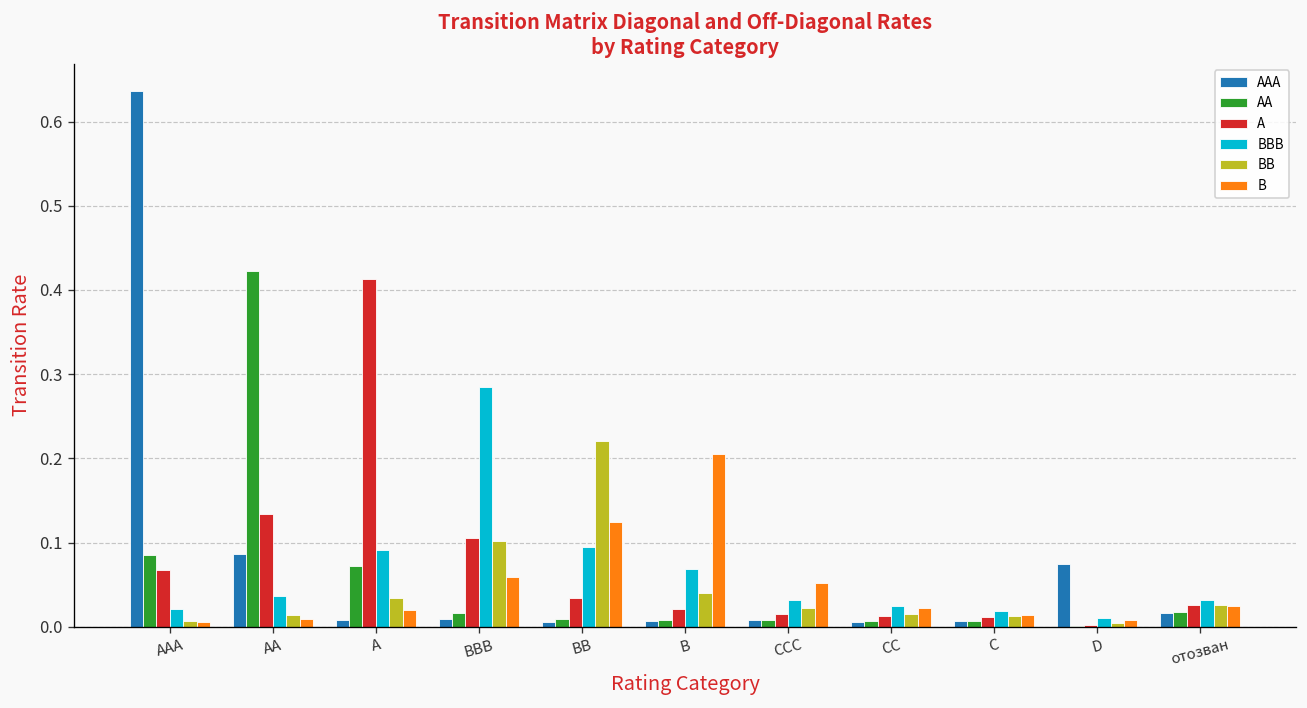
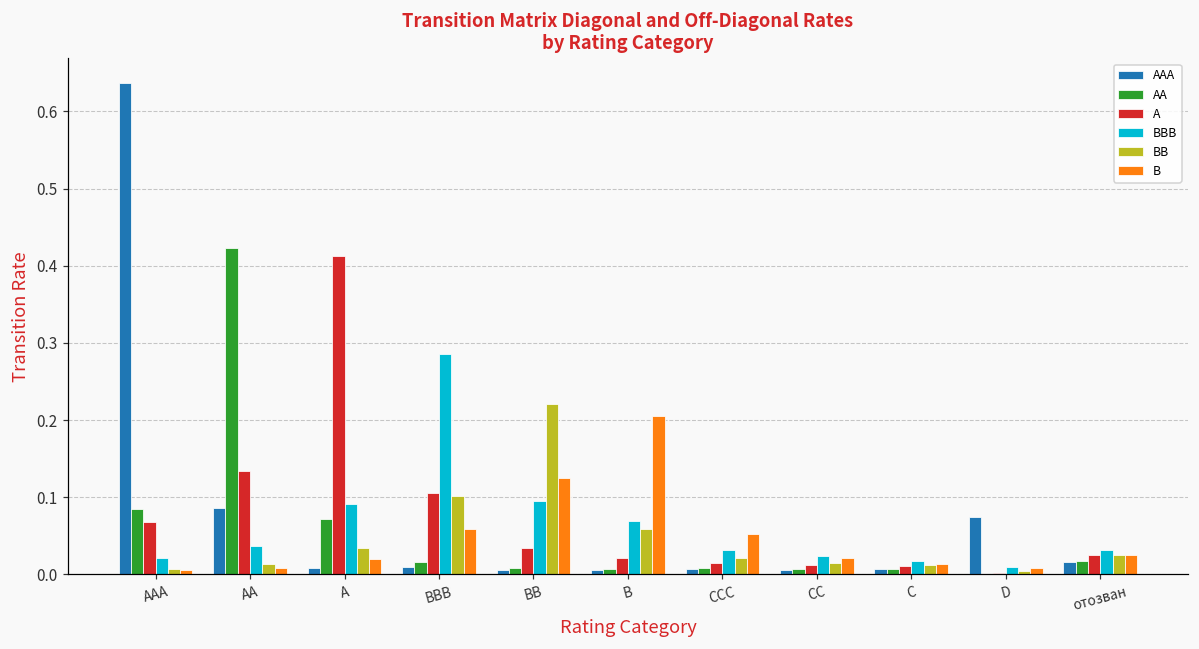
BB, B: 0.04 -> 0.06
